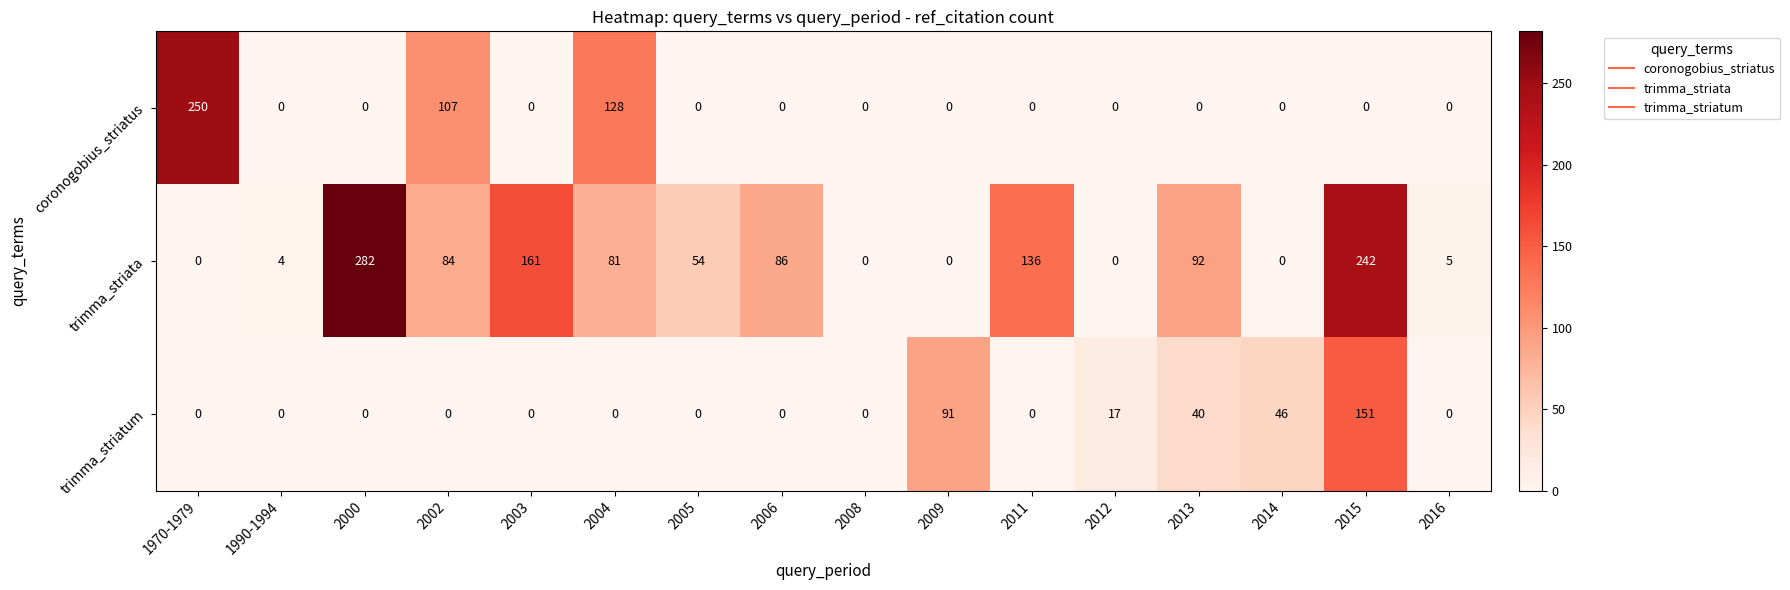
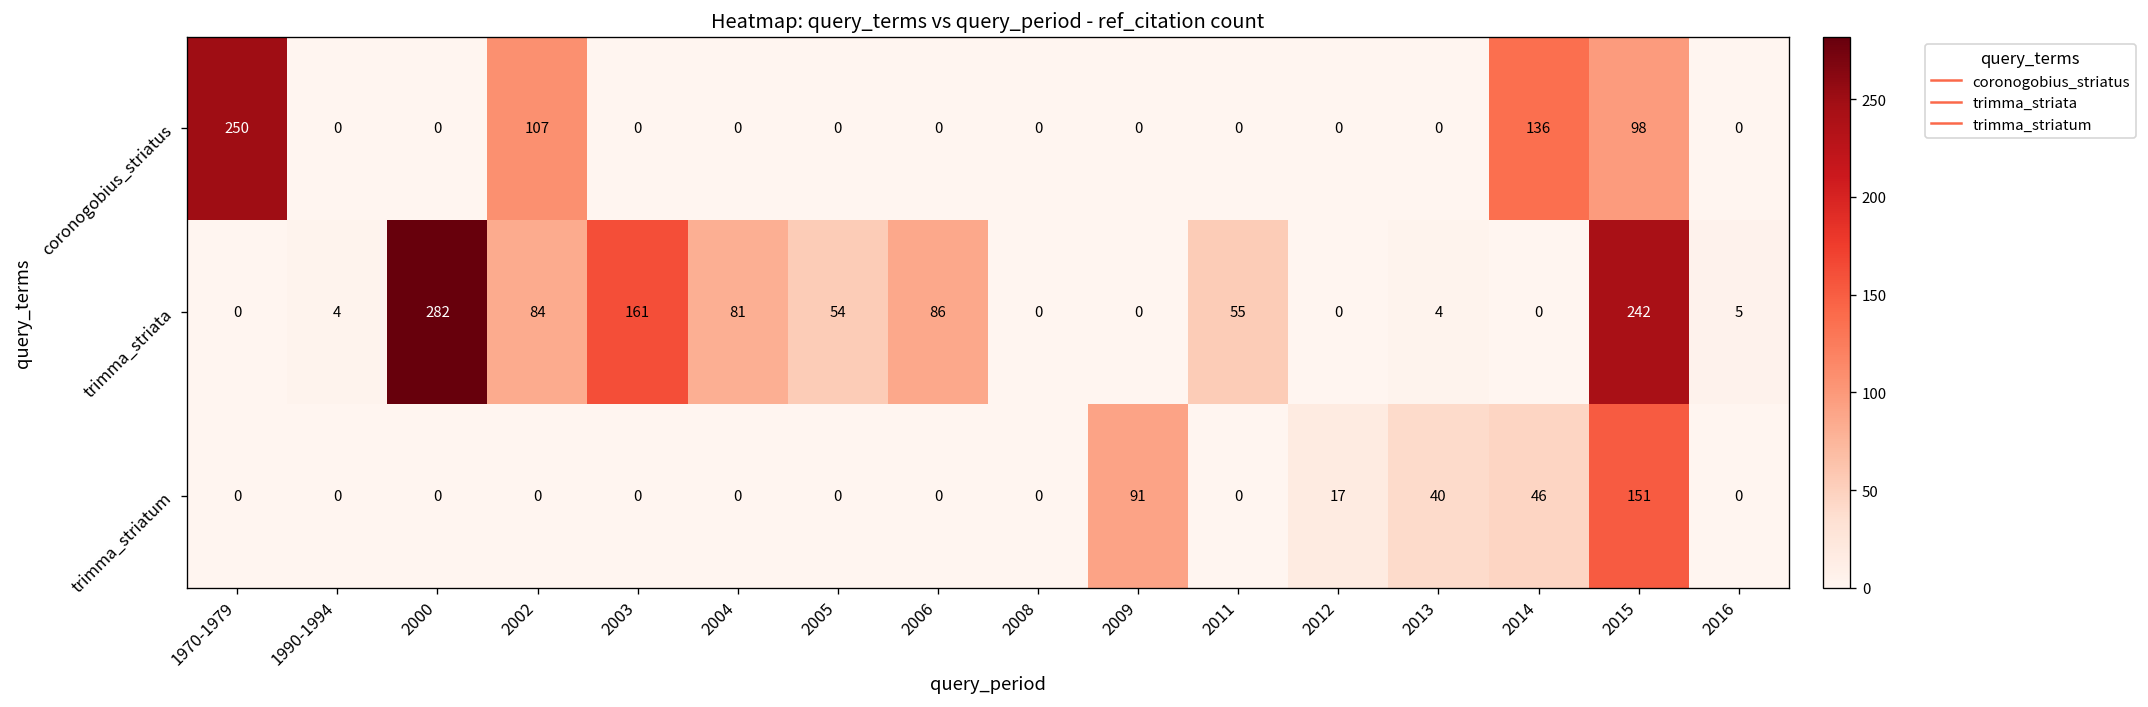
coronogobius_striatus, 2004: 128 -> 0
coronogobius_striatus, 2014: 0 -> 136
coronogobius_striatus, 2015: 0 -> 98
trimma_striata, 2011: 136 -> 55
trimma_striata, 2013: 92 -> 4
